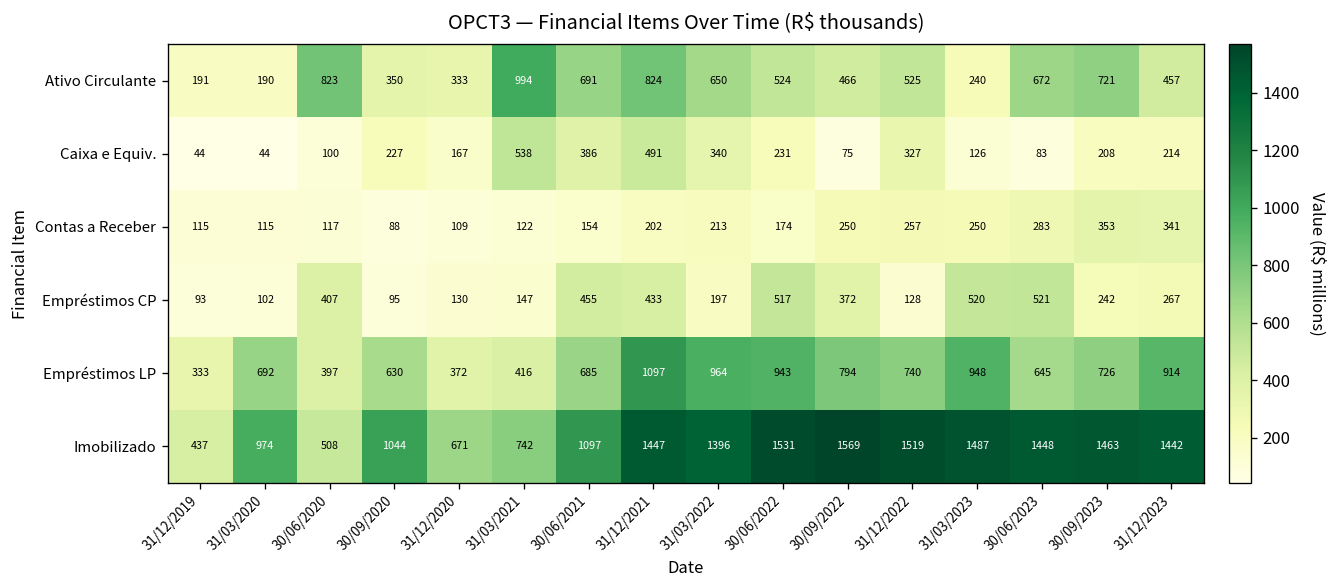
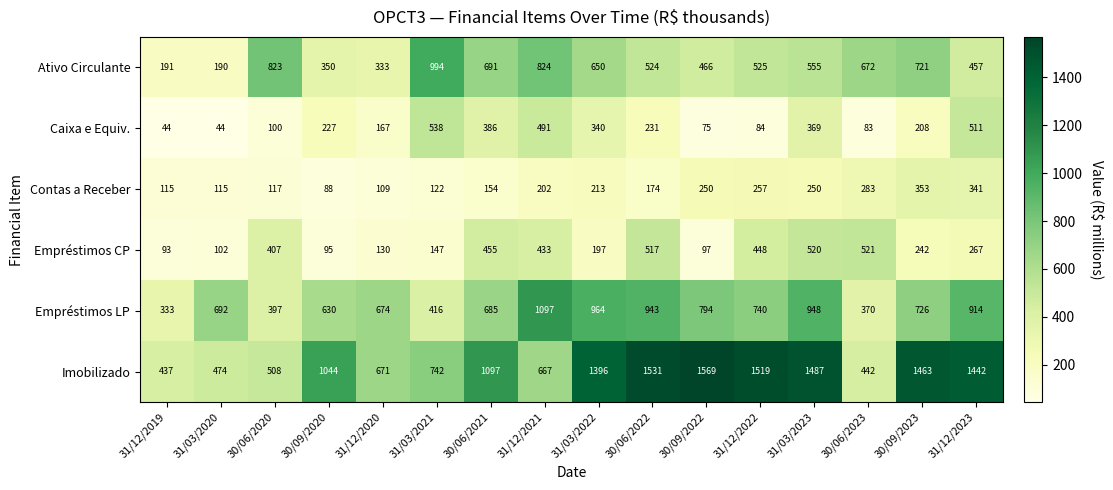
Ativo Circulante, 31/03/2023: 240 -> 555
Caixa e Equiv., 31/12/2022: 327 -> 84
Caixa e Equiv., 31/03/2023: 126 -> 369
Caixa e Equiv., 31/12/2023: 214 -> 511
Empréstimos CP, 30/09/2022: 372 -> 97
Empréstimos CP, 31/12/2022: 128 -> 448
Empréstimos LP, 31/12/2020: 372 -> 674
Empréstimos LP, 30/06/2023: 645 -> 370
Imobilizado, 31/03/2020: 974 -> 474
Imobilizado, 31/12/2021: 1447 -> 667
Imobilizado, 30/06/2023: 1448 -> 442
